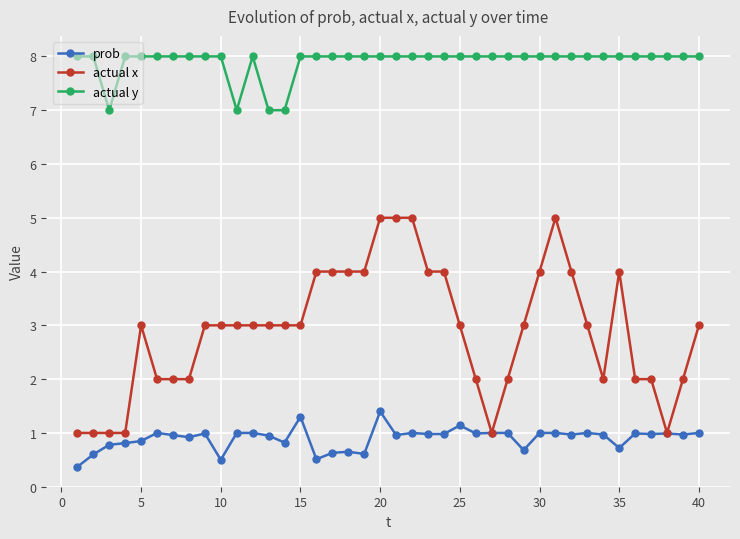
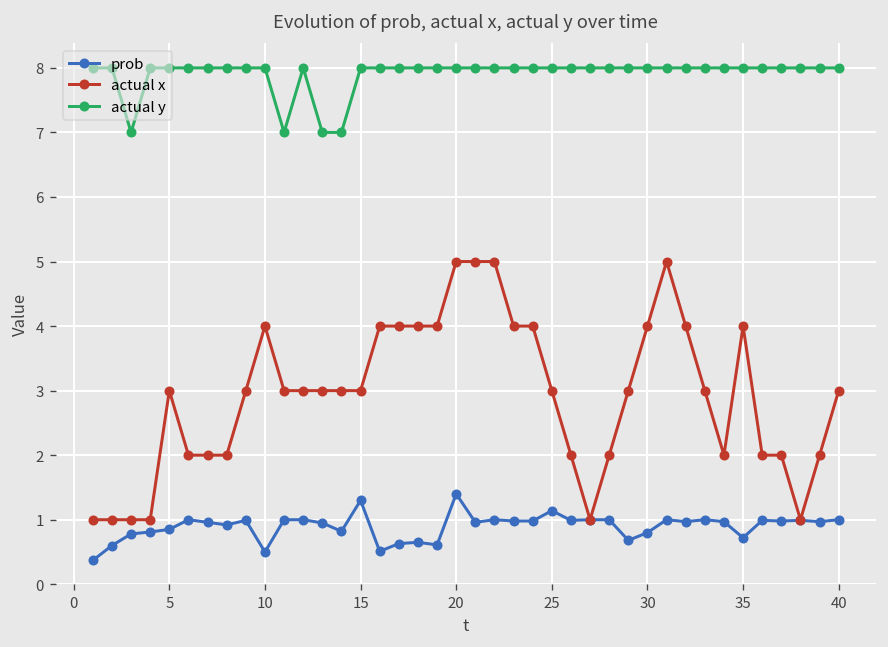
actual x, 10: 3 -> 4
prob, 30: 1.0 -> 0.8
